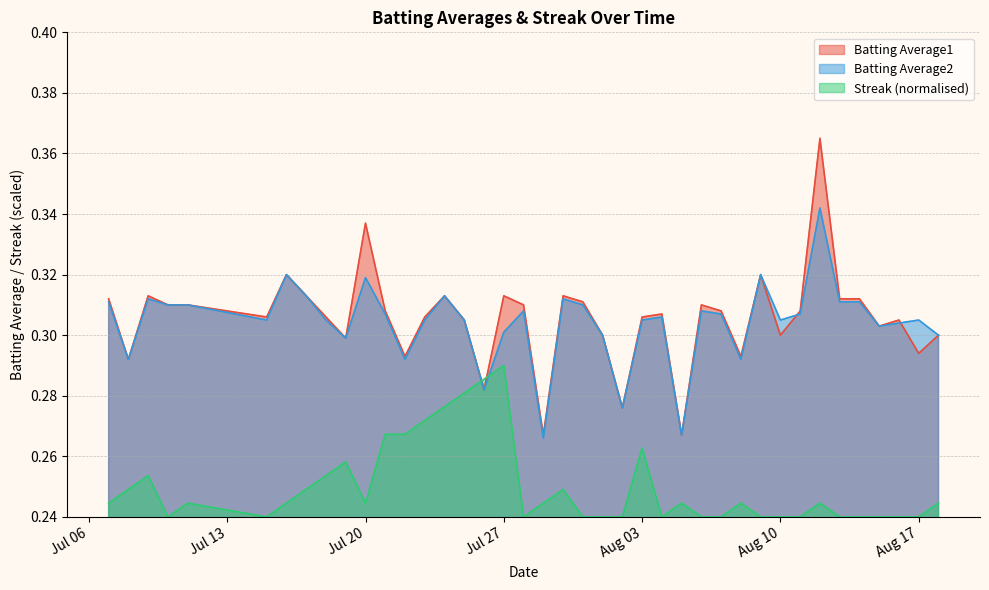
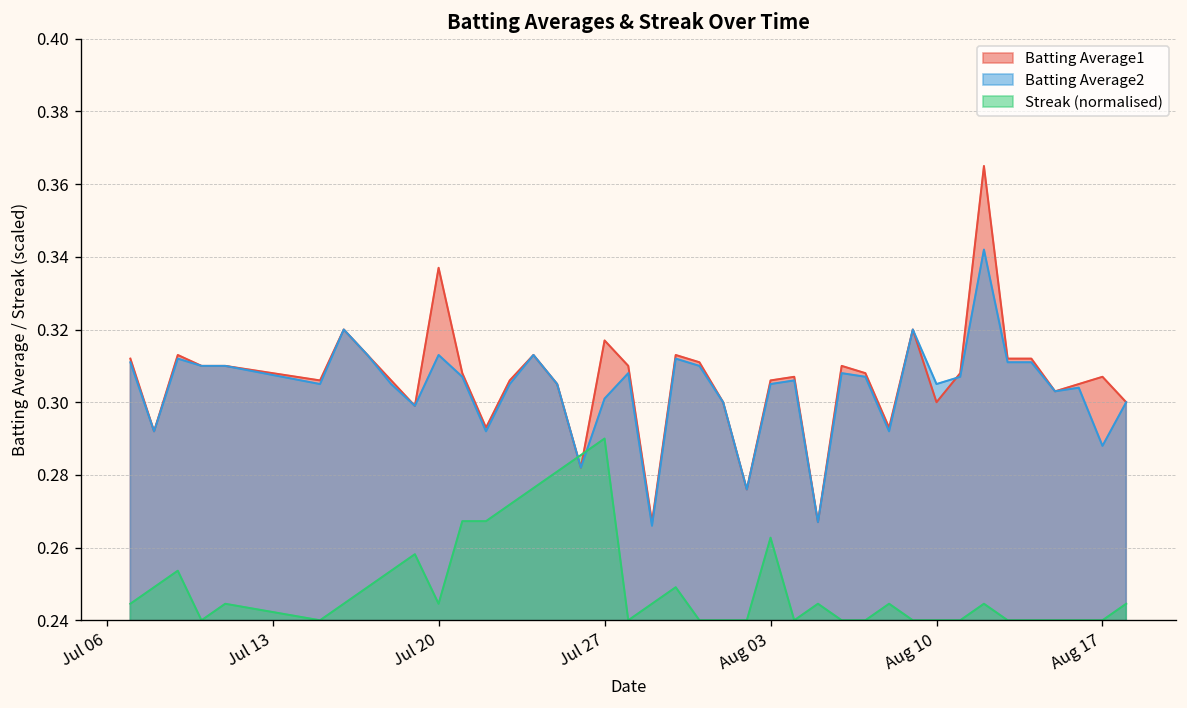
Batting Average2, Jul 20: 0.319 -> 0.313
Batting Average1, Jul 27: 0.313 -> 0.317
Batting Average1, Aug 17: 0.294 -> 0.307
Batting Average2, Aug 17: 0.305 -> 0.288
